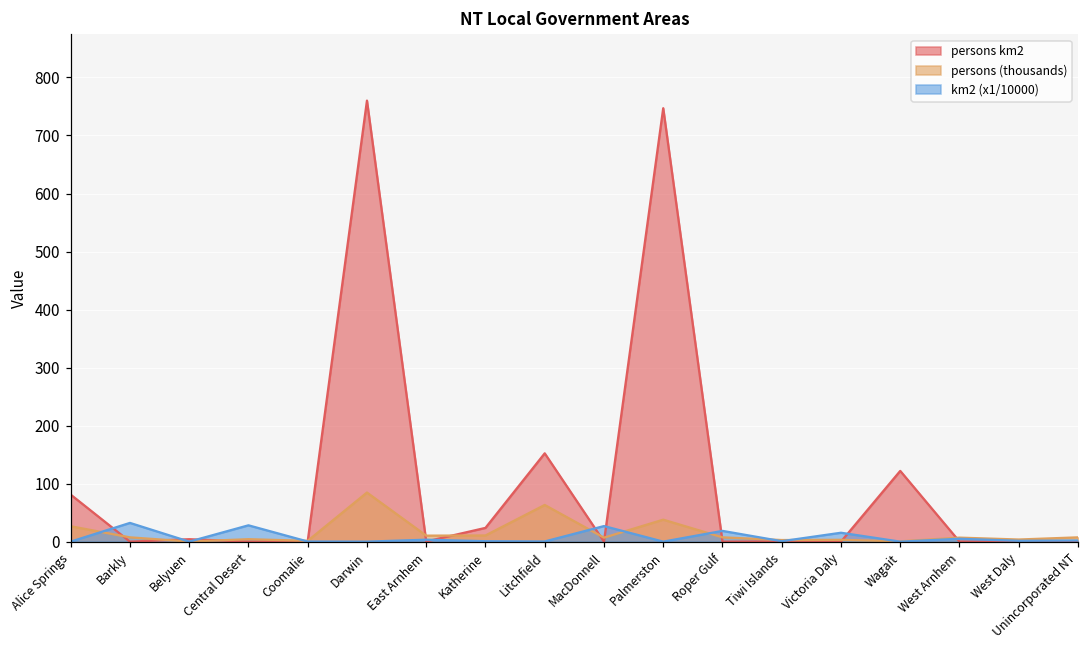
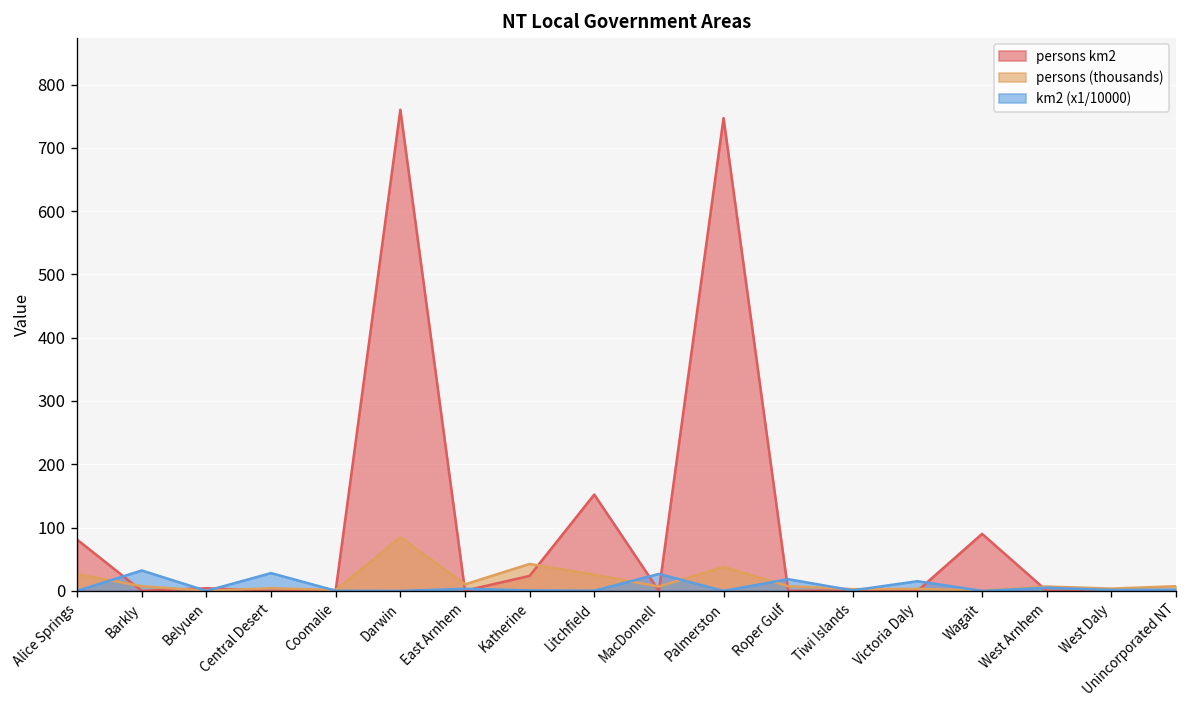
persons (thousands), Katherine: 10 -> 40
persons (thousands), Litchfield: 60 -> 30
persons km2, Wagait: 120 -> 90
